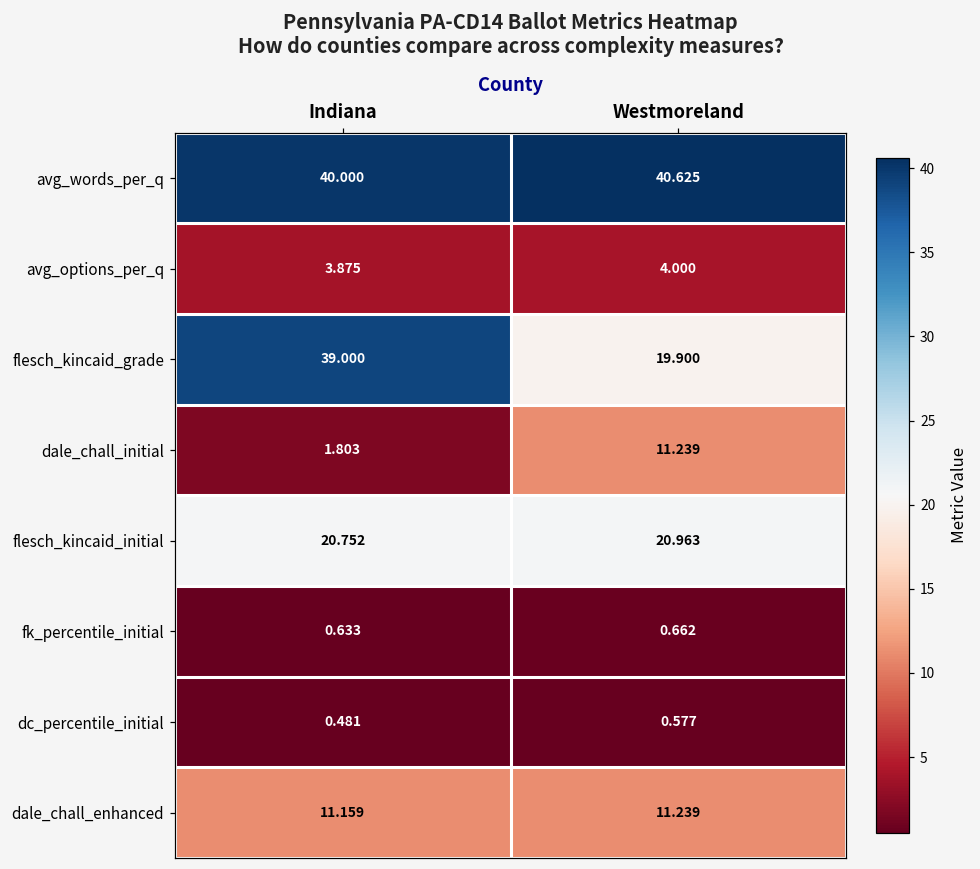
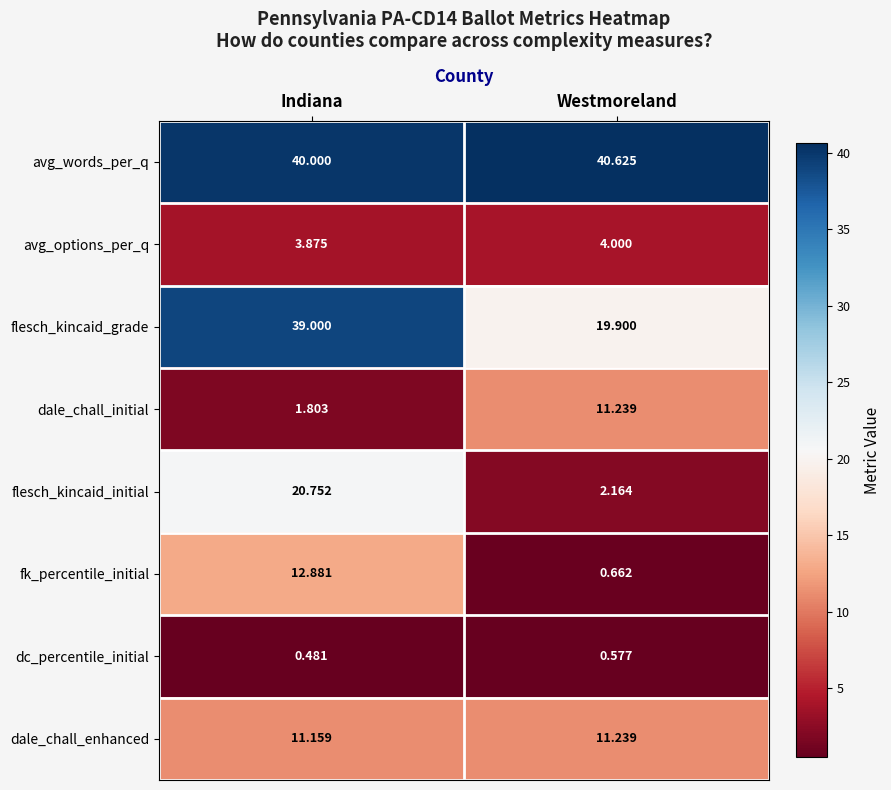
flesch_kincaid_initial, Westmoreland: 20.963 -> 2.164
fk_percentile_initial, Indiana: 0.633 -> 12.881
